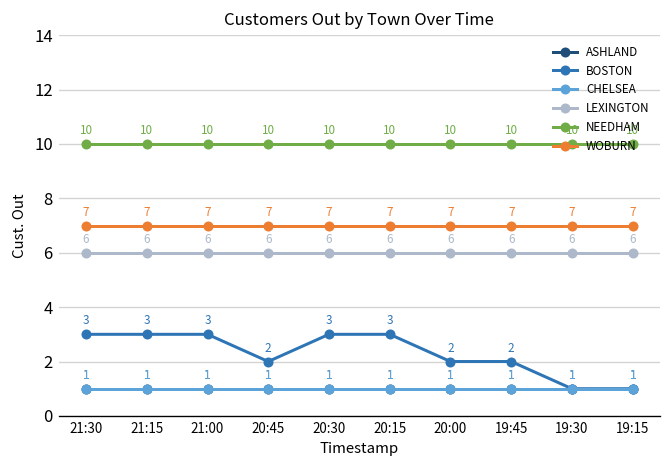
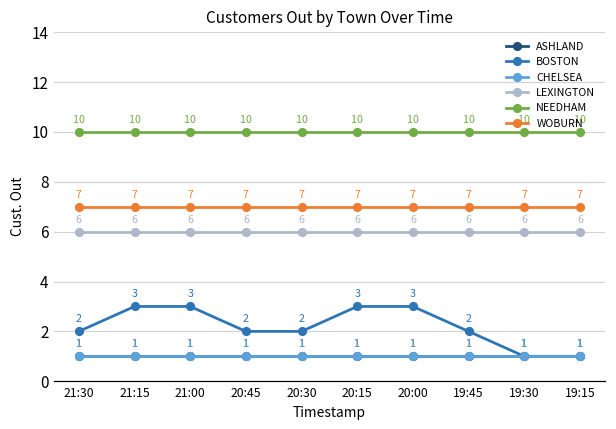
BOSTON, 21:30: 3 -> 2
BOSTON, 20:30: 3 -> 2
BOSTON, 20:00: 2 -> 3
